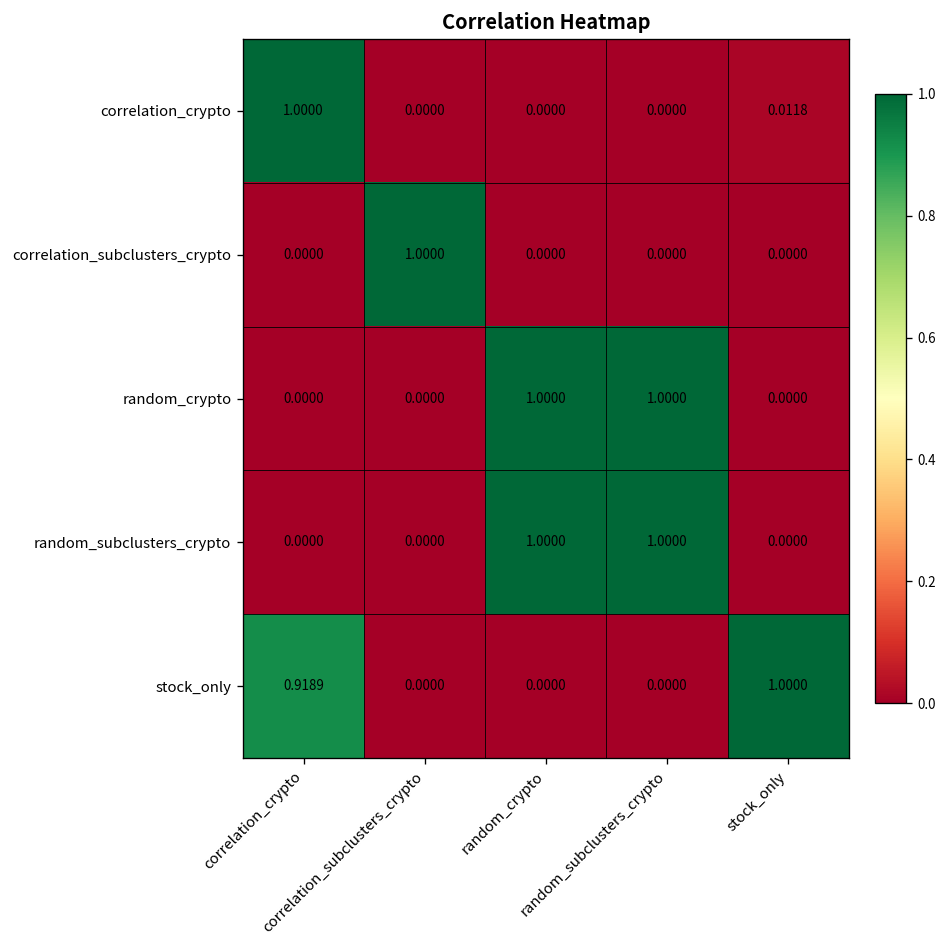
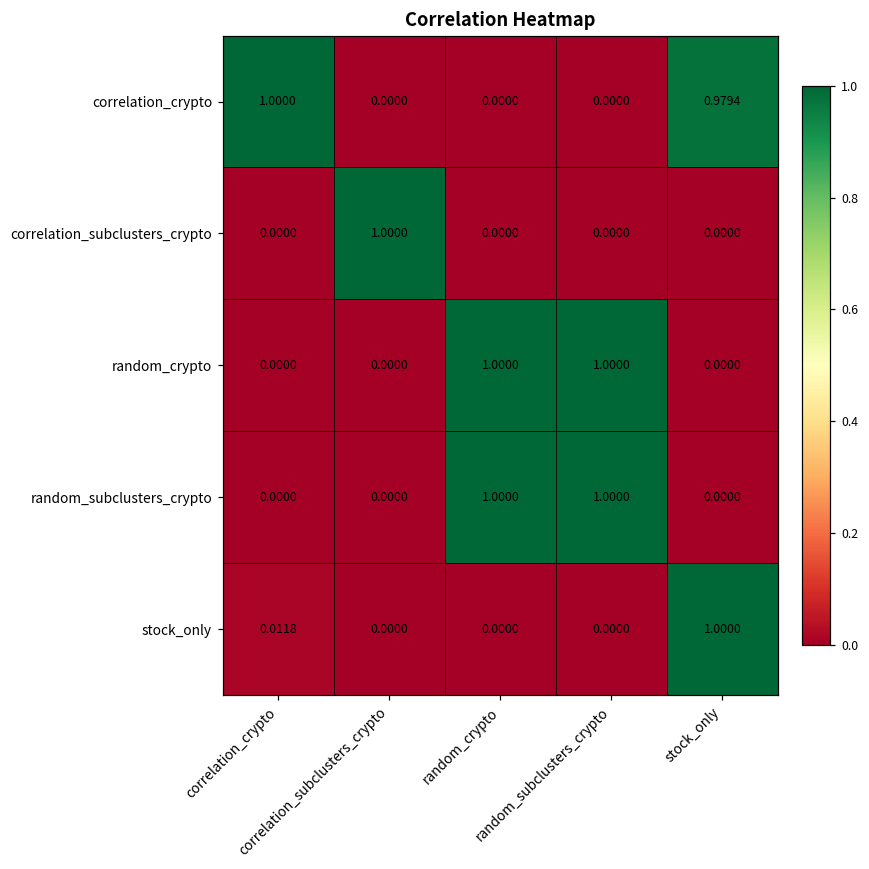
correlation_crypto, stock_only: 0.0118 -> 0.9794
stock_only, correlation_crypto: 0.9189 -> 0.0118
